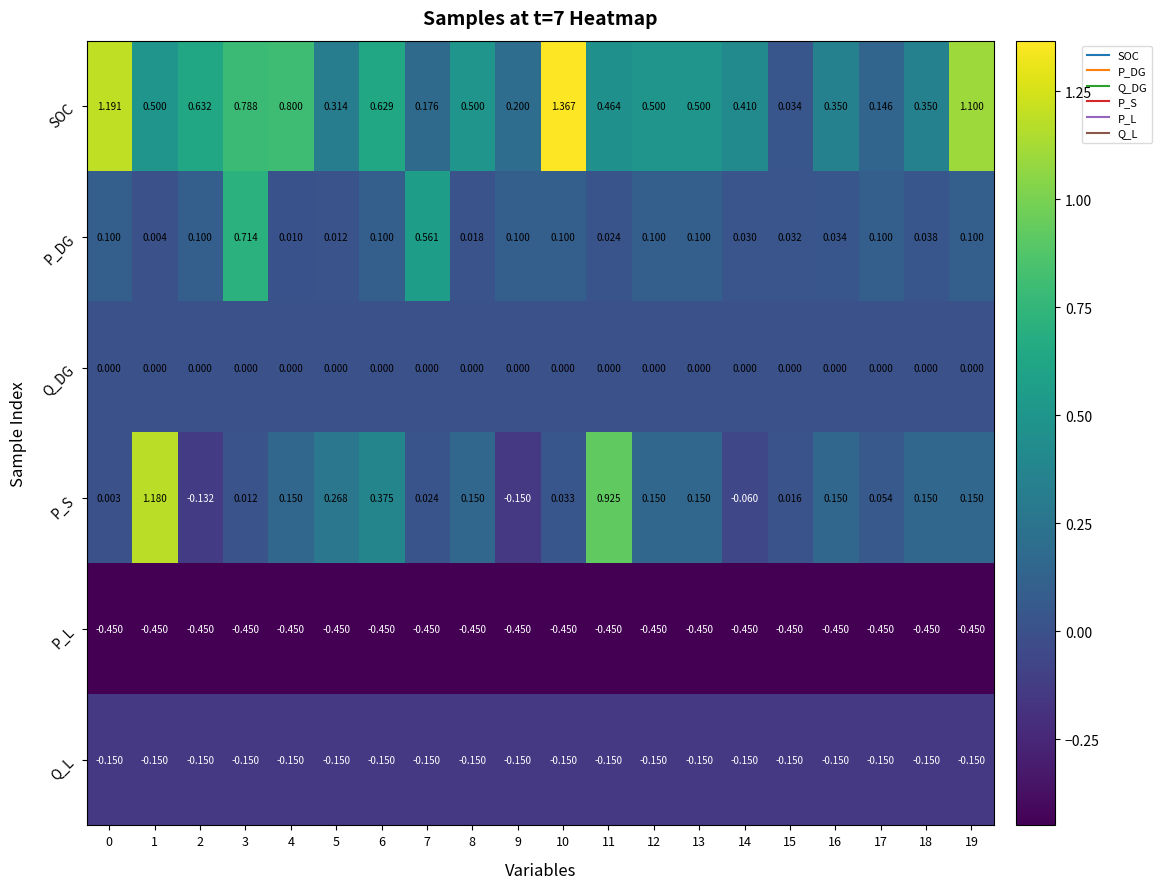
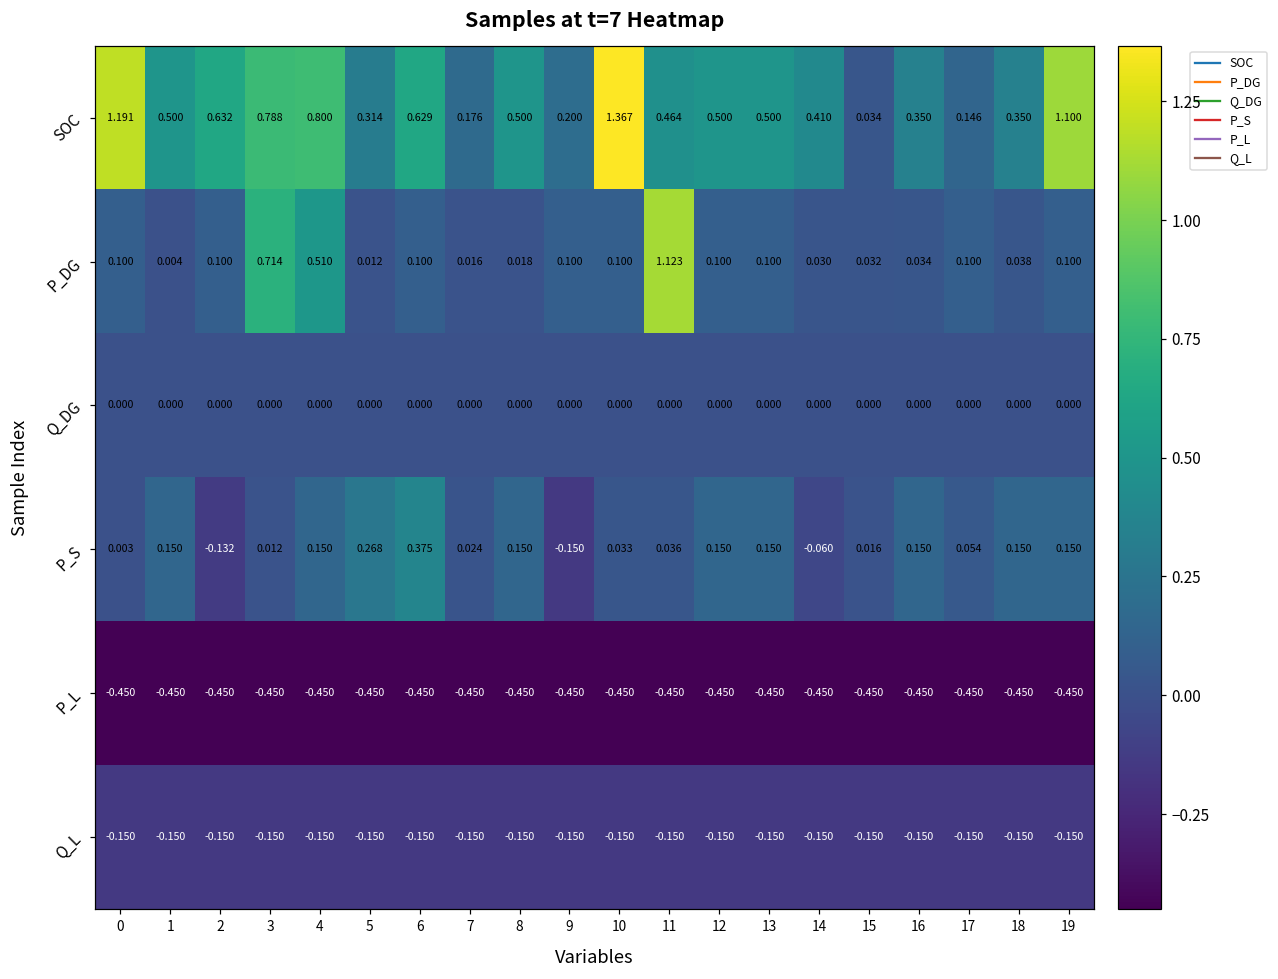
P_DG, 4: 0.010 -> 0.510
P_DG, 7: 0.561 -> 0.016
P_DG, 11: 0.024 -> 1.123
P_S, 1: 1.180 -> 0.150
P_S, 11: 0.925 -> 0.036
